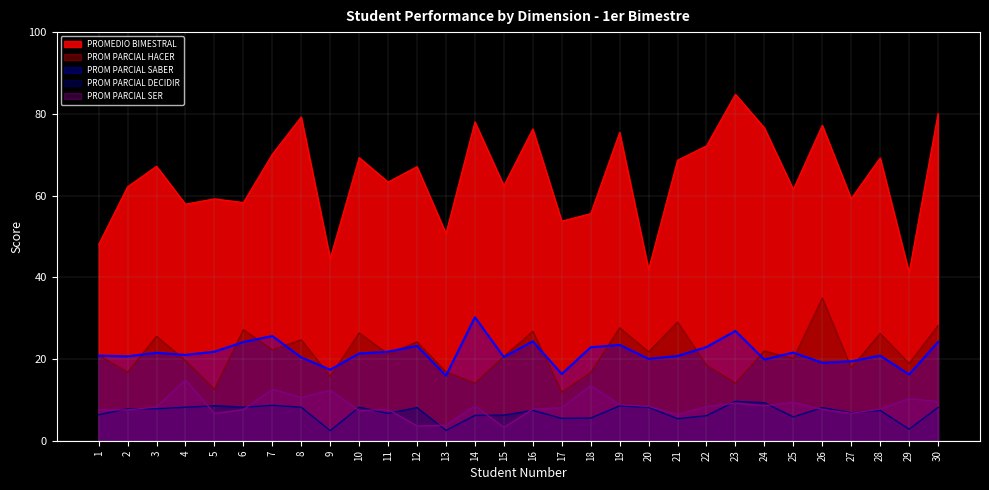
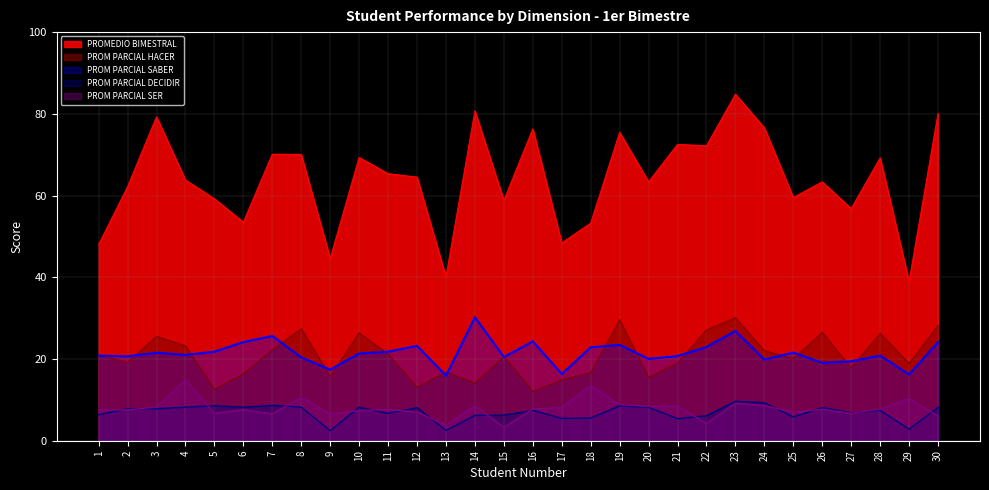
PROM PARCIAL HACER, 2: 17 -> 19
PROMEDIO BIMESTRAL, 3: 67 -> 79
PROMEDIO BIMESTRAL, 4: 58 -> 64
PROM PARCIAL HACER, 4: 20 -> 23
PROMEDIO BIMESTRAL, 6: 58 -> 53
PROM PARCIAL HACER, 6: 27 -> 16
PROM PARCIAL SER, 7: 13 -> 7
PROMEDIO BIMESTRAL, 8: 79 -> 70
PROM PARCIAL HACER, 8: 25 -> 27
PROM PARCIAL SER, 9: 12 -> 7
PROMEDIO BIMESTRAL, 11: 63 -> 65
PROMEDIO BIMESTRAL, 12: 67 -> 65
PROM PARCIAL HACER, 12: 24 -> 13
PROM PARCIAL SER, 12: 4 -> 7
PROMEDIO BIMESTRAL, 13: 51 -> 40
PROMEDIO BIMESTRAL, 14: 78 -> 81
PROMEDIO BIMESTRAL, 15: 62 -> 59
PROM PARCIAL HACER, 16: 27 -> 12
PROMEDIO BIMESTRAL, 17: 54 -> 48
PROM PARCIAL HACER, 17: 12 -> 15
PROMEDIO BIMESTRAL, 18: 56 -> 53
PROM PARCIAL HACER, 19: 28 -> 30
PROMEDIO BIMESTRAL, 20: 42 -> 63
PROM PARCIAL HACER, 20: 22 -> 16
PROMEDIO BIMESTRAL, 21: 69 -> 73
PROM PARCIAL HACER, 21: 29 -> 19
PROM PARCIAL SER, 21: 6 -> 8
PROM PARCIAL HACER, 22: 19 -> 27
PROM PARCIAL SER, 22: 8 -> 4
PROM PARCIAL HACER, 23: 14 -> 30
PROMEDIO BIMESTRAL, 25: 62 -> 60
PROM PARCIAL SER, 25: 9 -> 7
PROMEDIO BIMESTRAL, 26: 77 -> 63
PROM PARCIAL HACER, 26: 35 -> 27
PROMEDIO BIMESTRAL, 27: 59 -> 57
PROMEDIO BIMESTRAL, 29: 41 -> 39
PROM PARCIAL SER, 30: 10 -> 6
